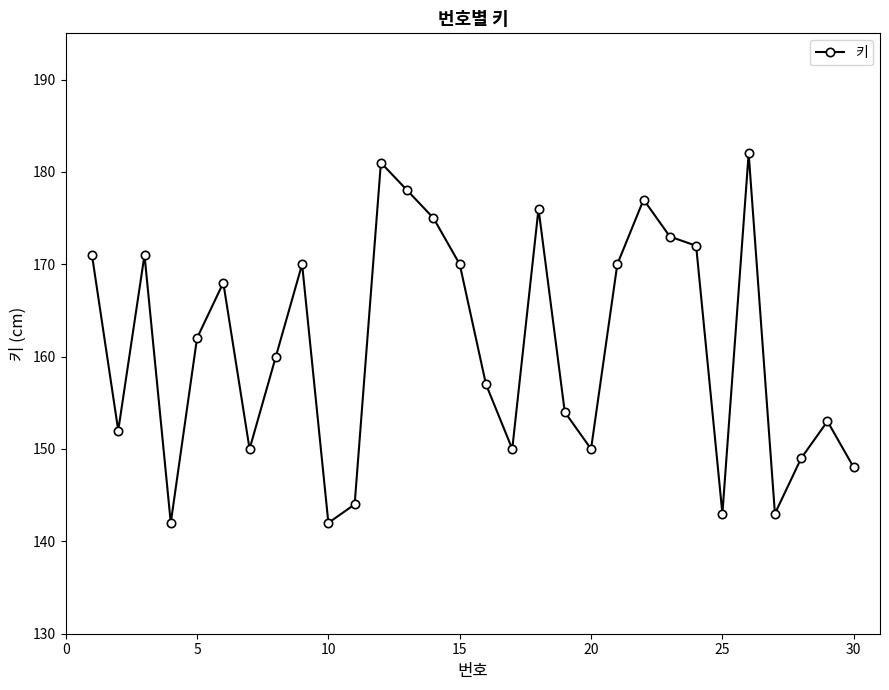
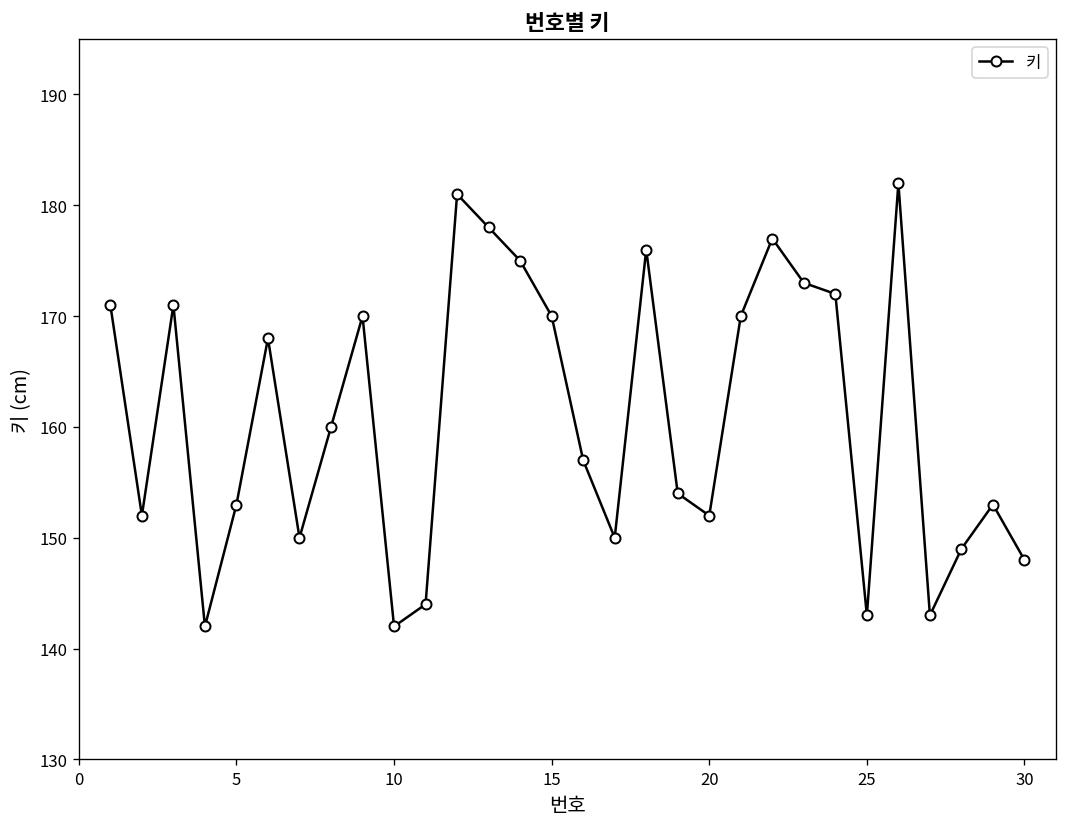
5: 162 -> 153
20: 150 -> 152
